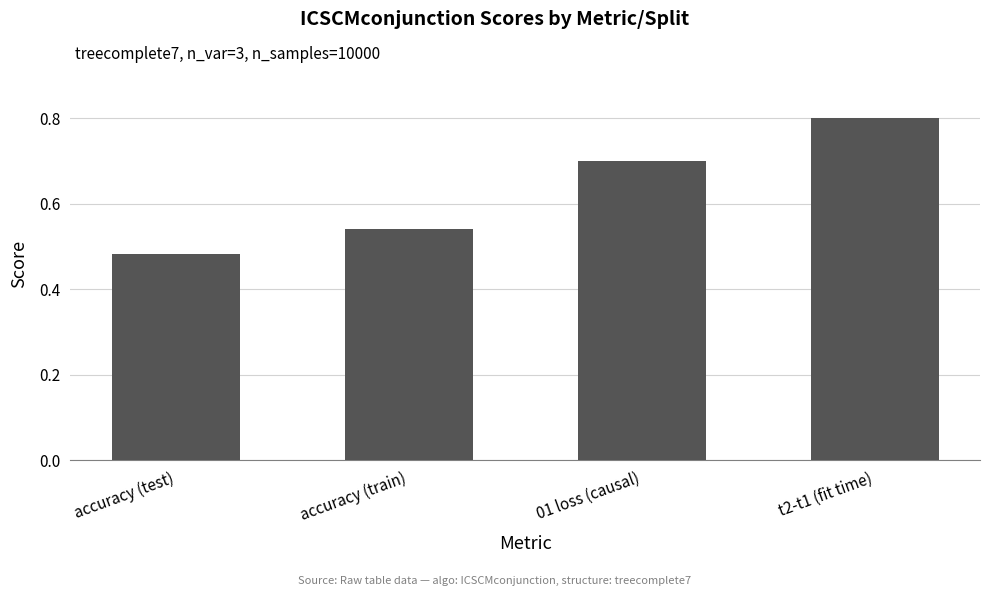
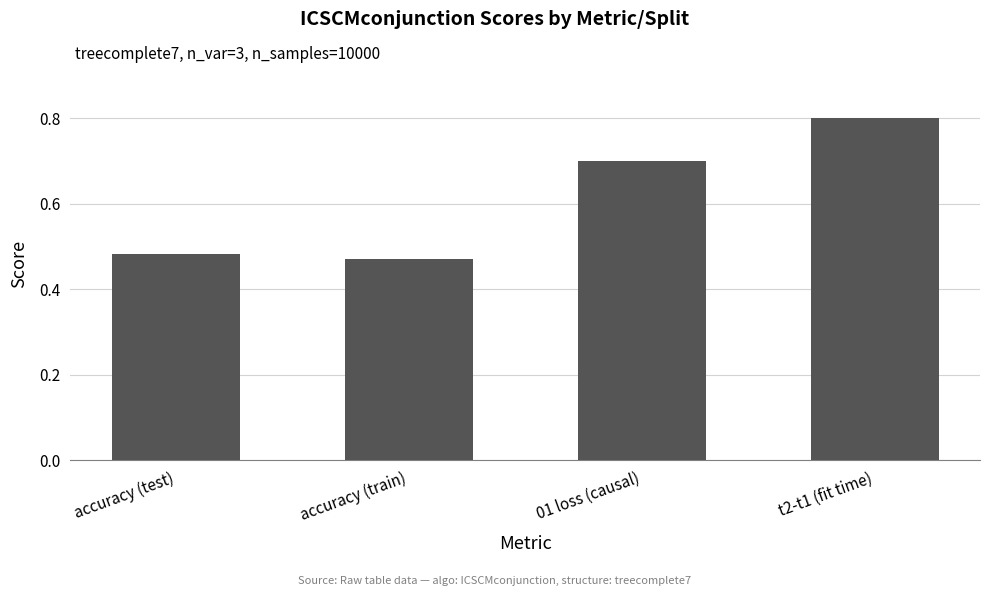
accuracy (train): 0.54 -> 0.47
